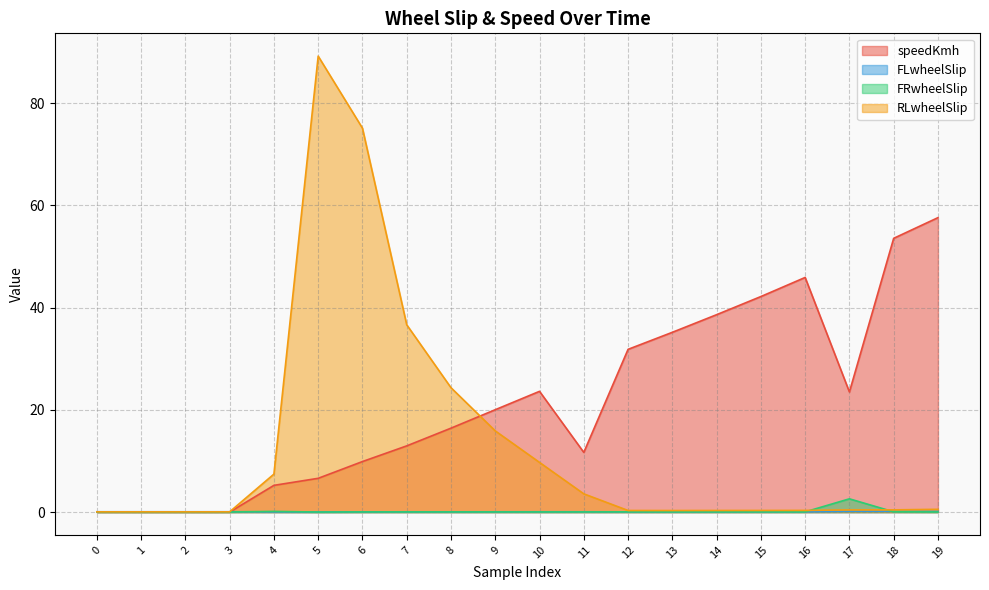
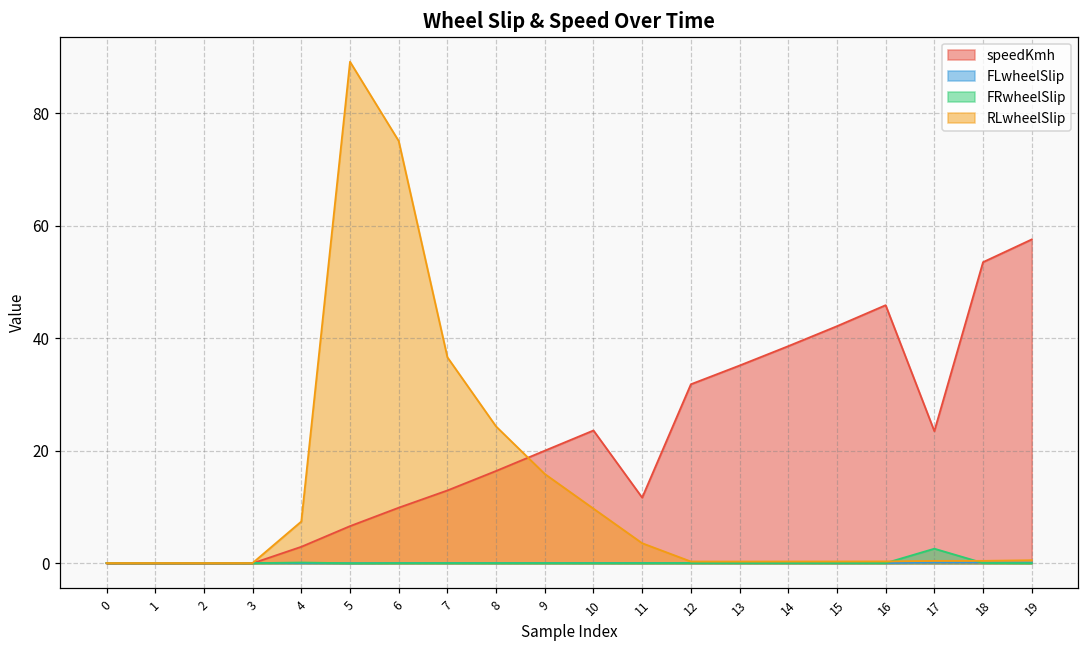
speedKmh, 4: 5 -> 3
